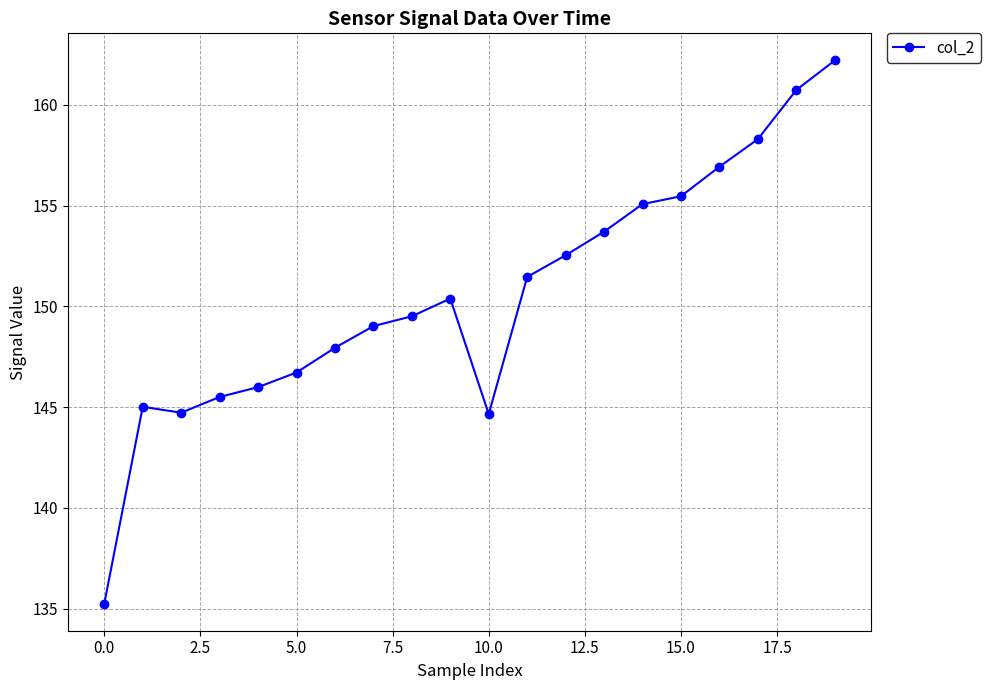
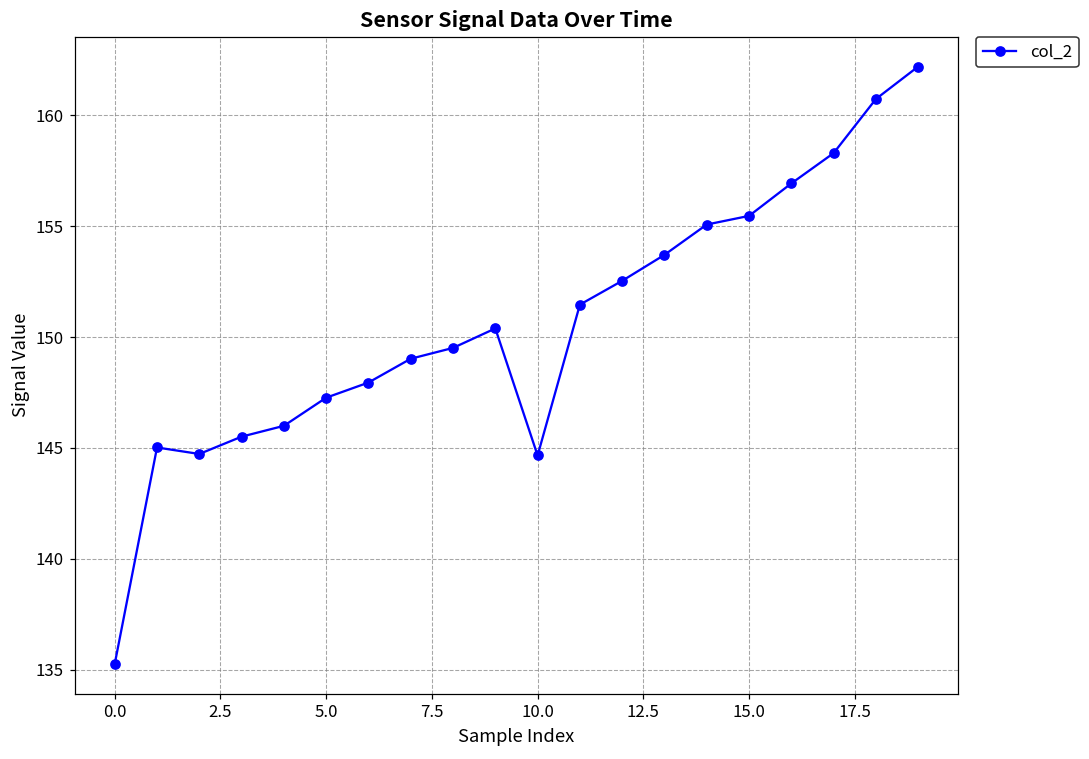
5.0: 146.7 -> 147.3
